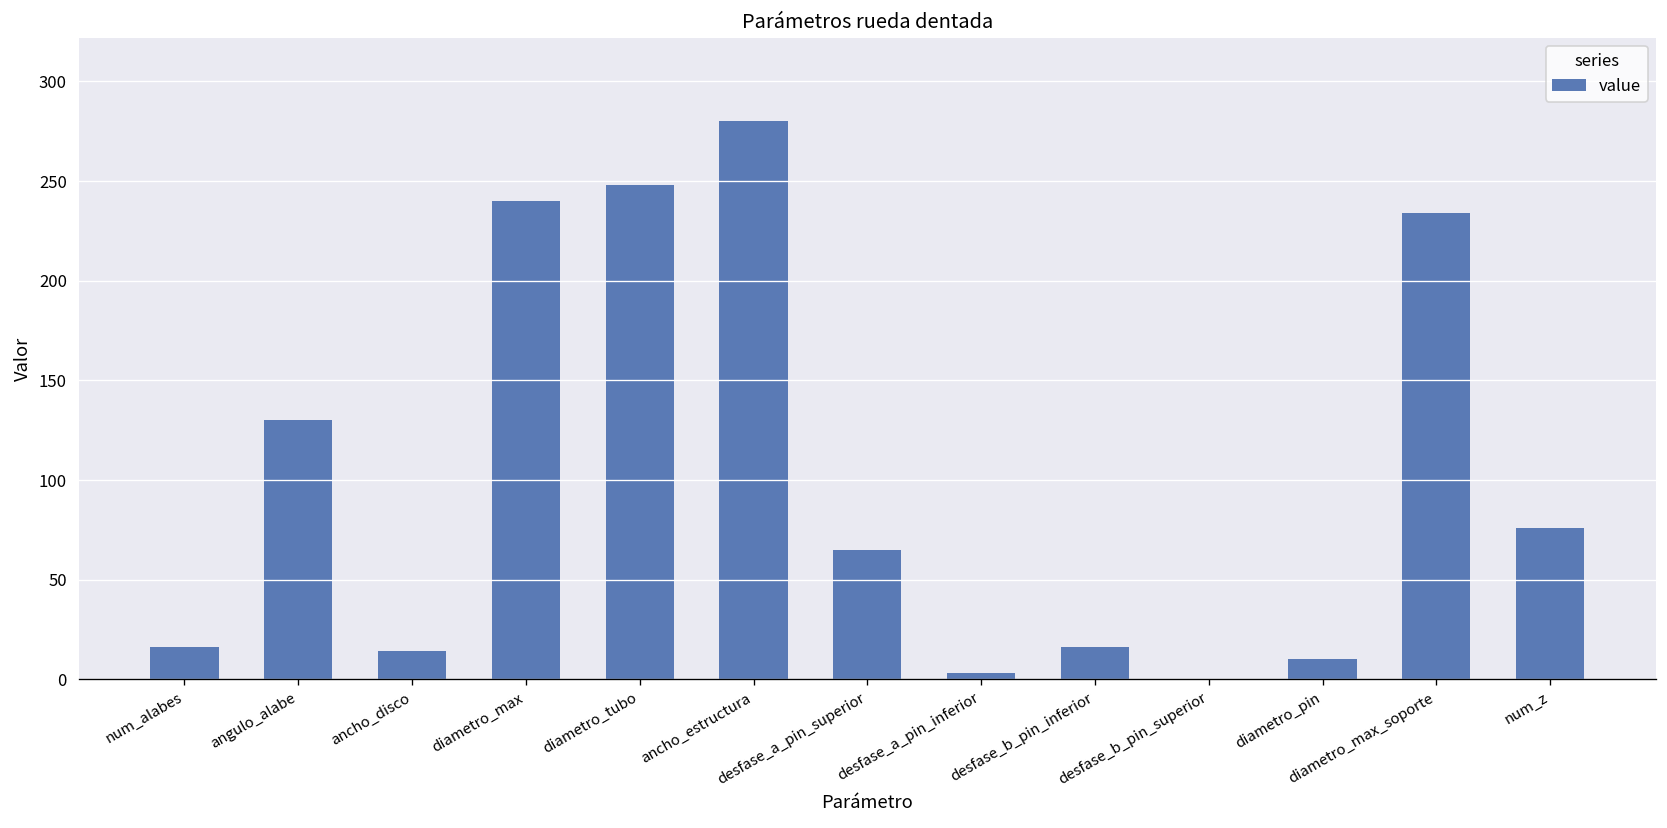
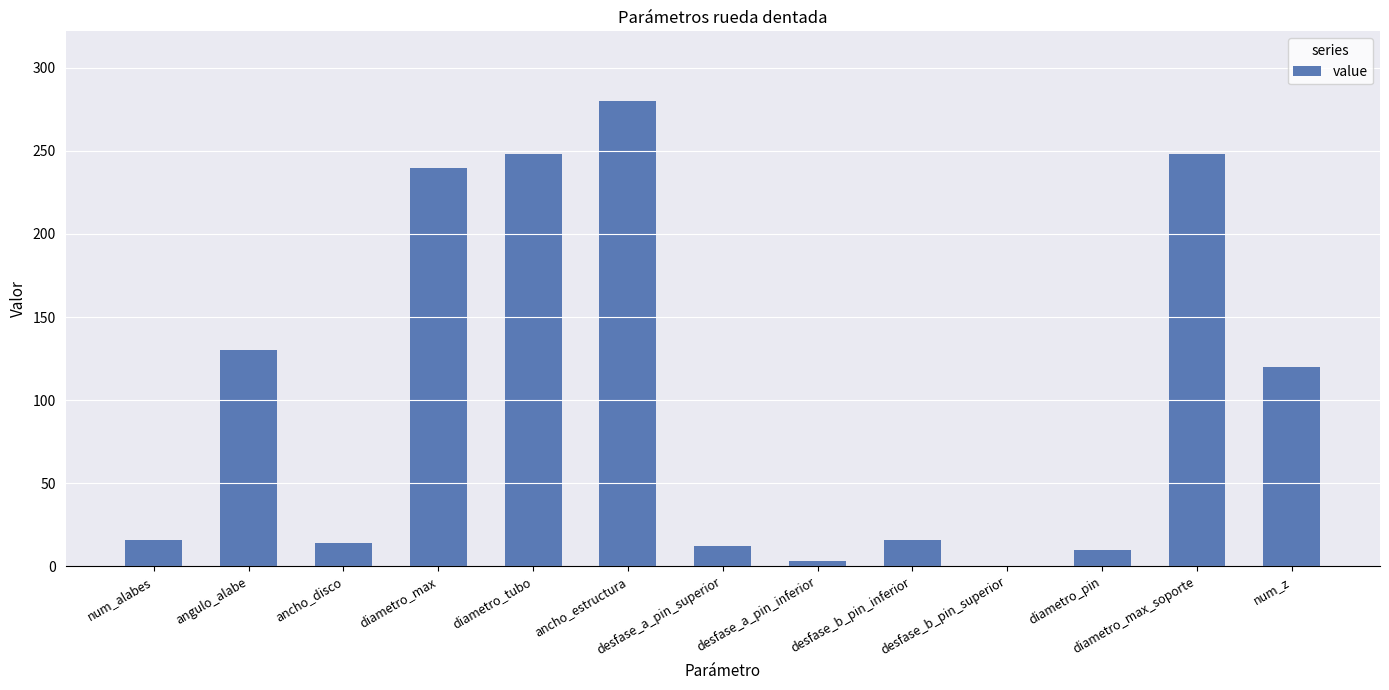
desfase_a_pin_superior: 65 -> 12
diametro_max_soporte: 234 -> 248
num_z: 76 -> 120
